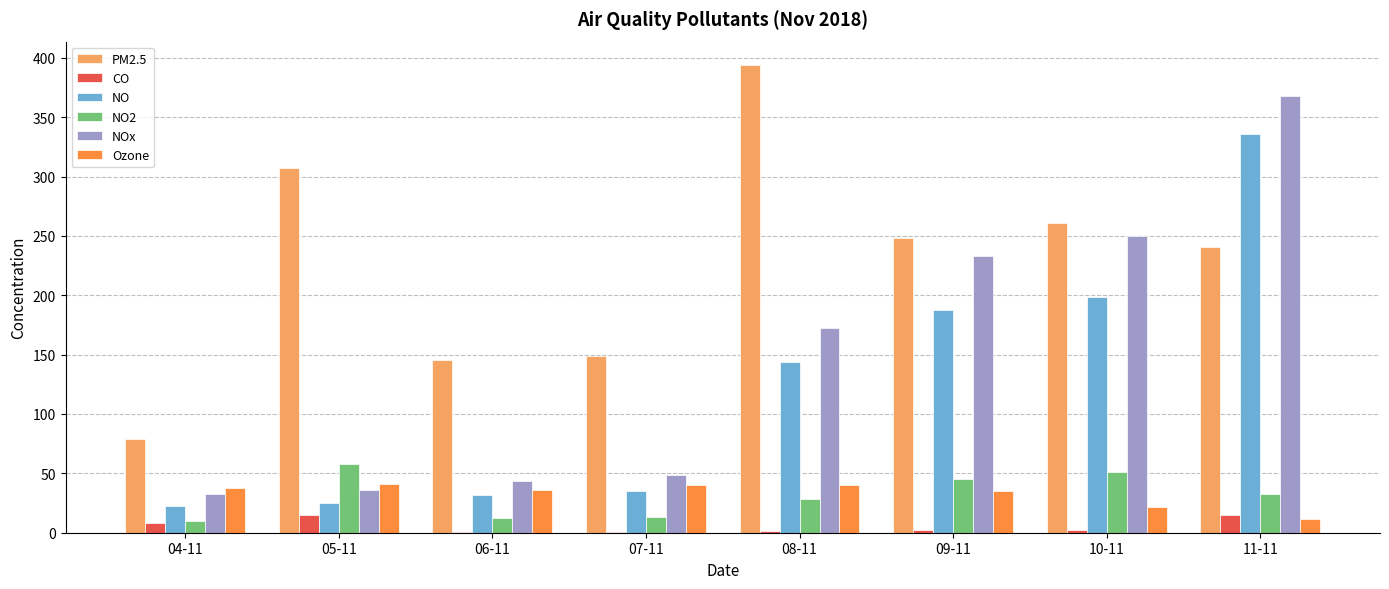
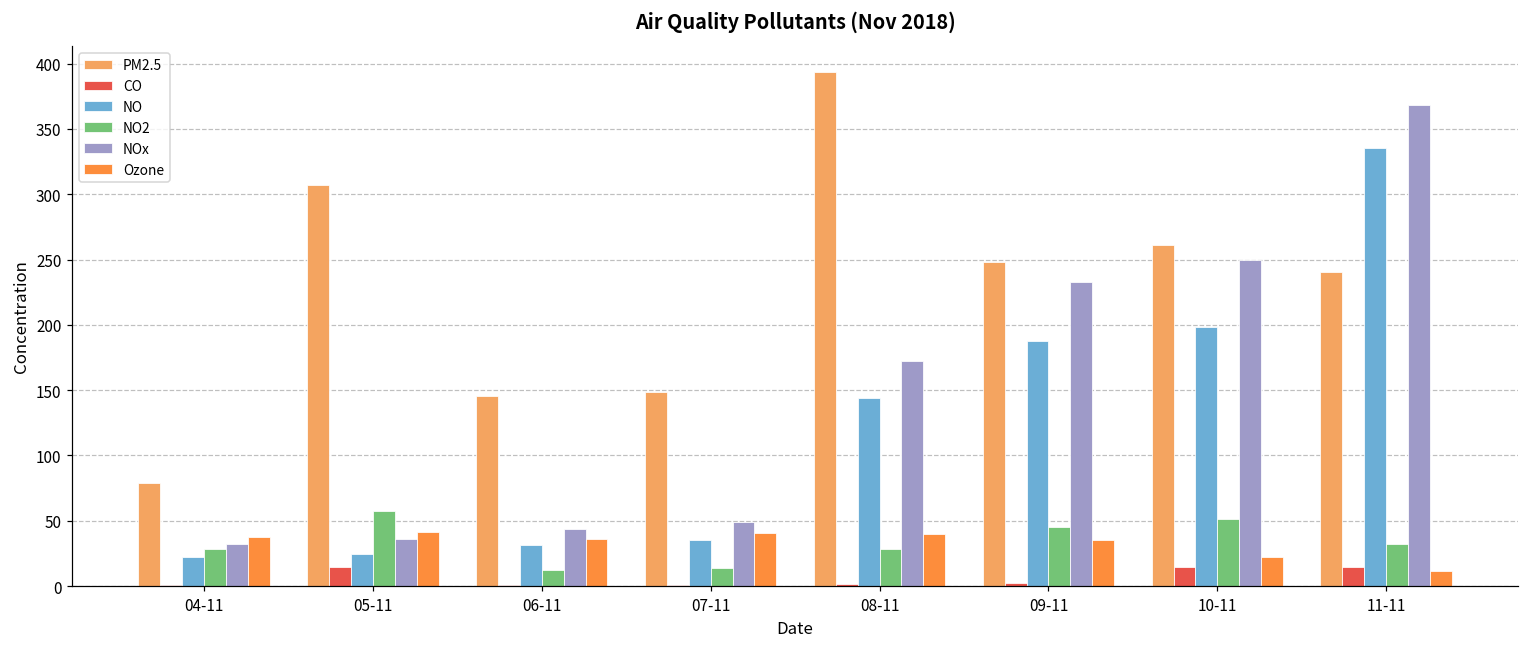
CO, 04-11: 8 -> 1
NO2, 04-11: 10 -> 29
CO, 10-11: 2 -> 14
